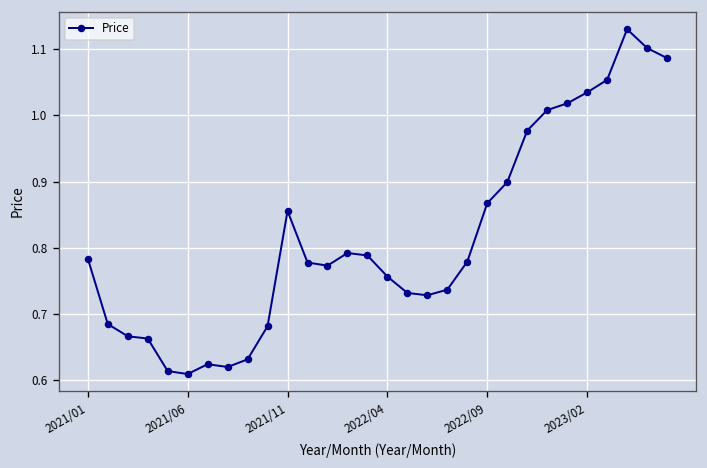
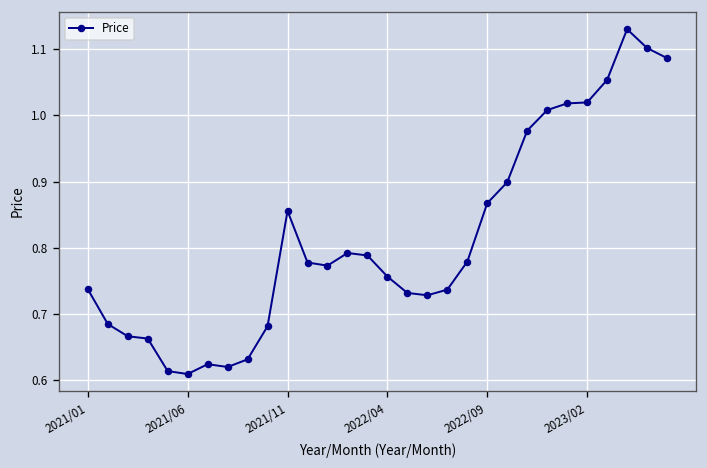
2021/01: 0.78 -> 0.74
2023/02: 1.03 -> 1.02
